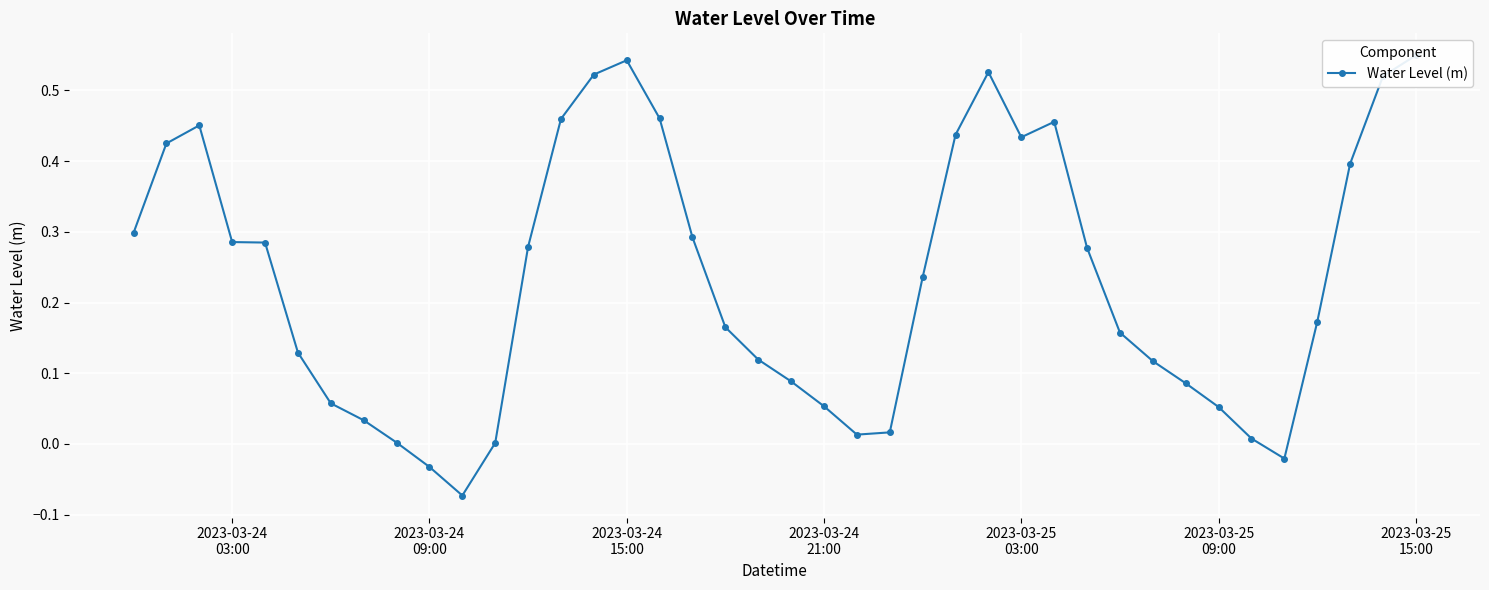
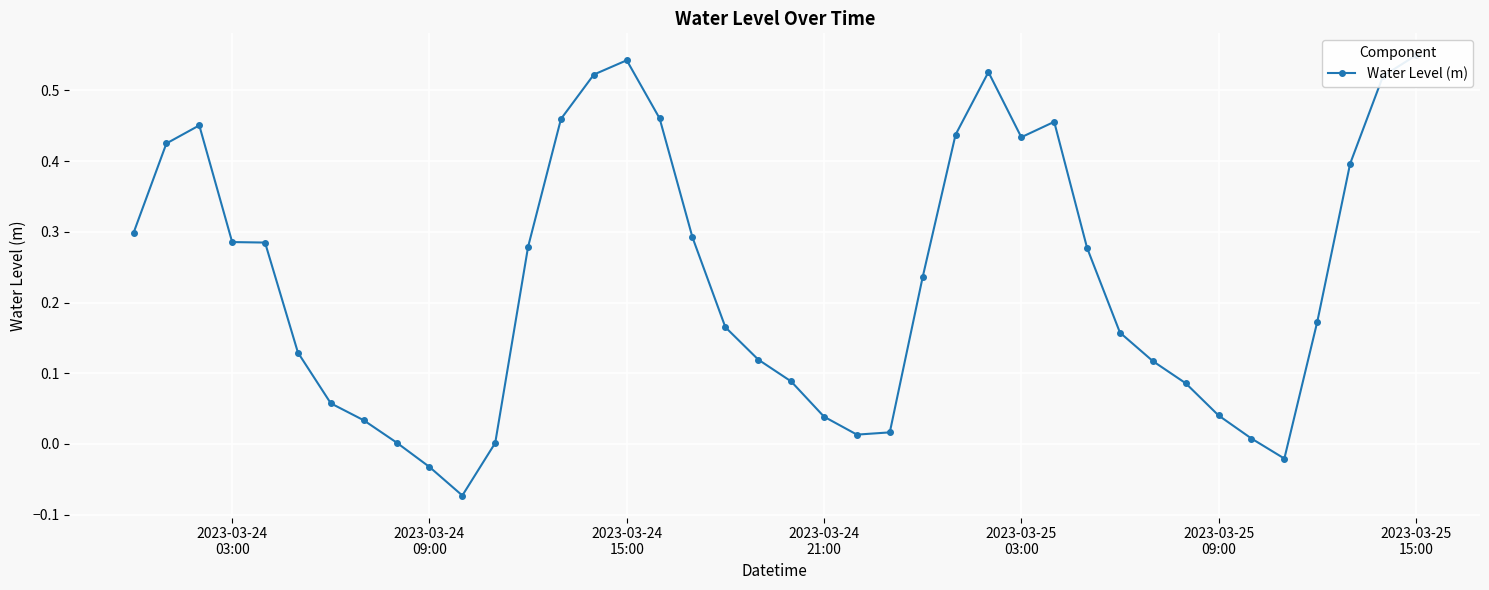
2023-03-24 21:00: 0.05 -> 0.04
2023-03-25 09:00: 0.05 -> 0.04
